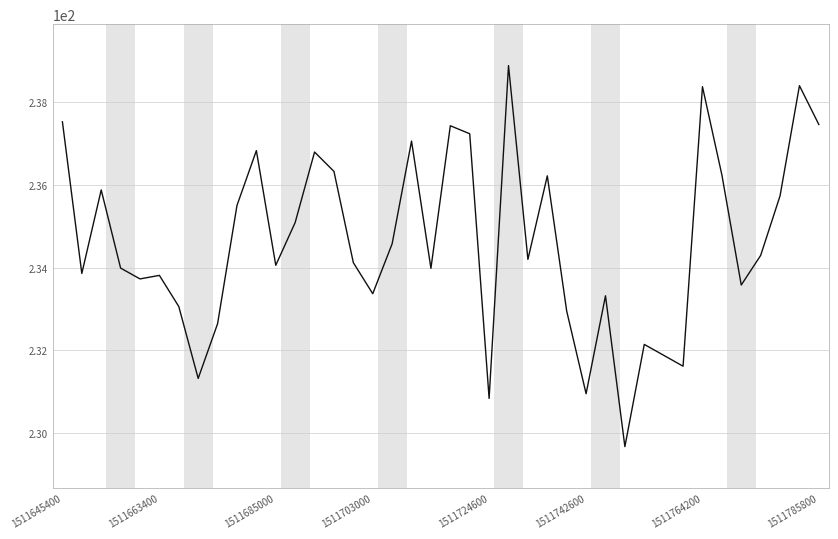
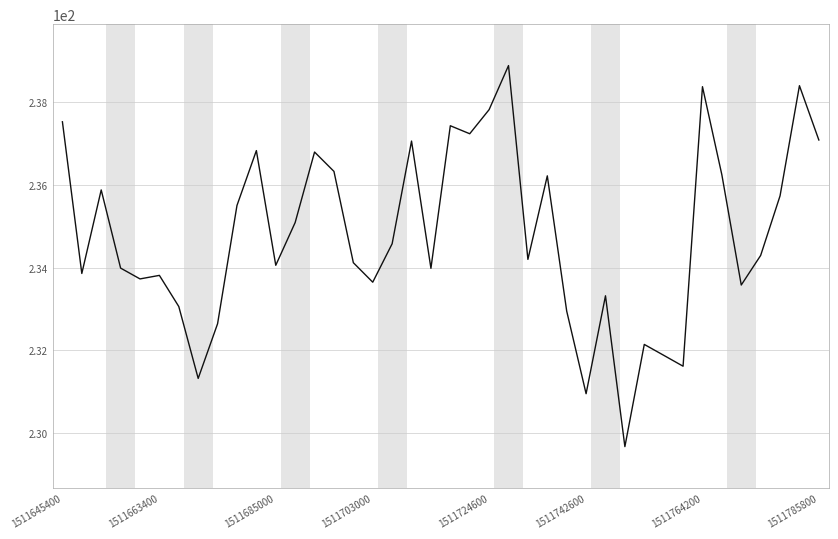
1511703000: 233.4 -> 233.6
1511724600: 230.8 -> 237.8
1511785800: 237.5 -> 237.1
